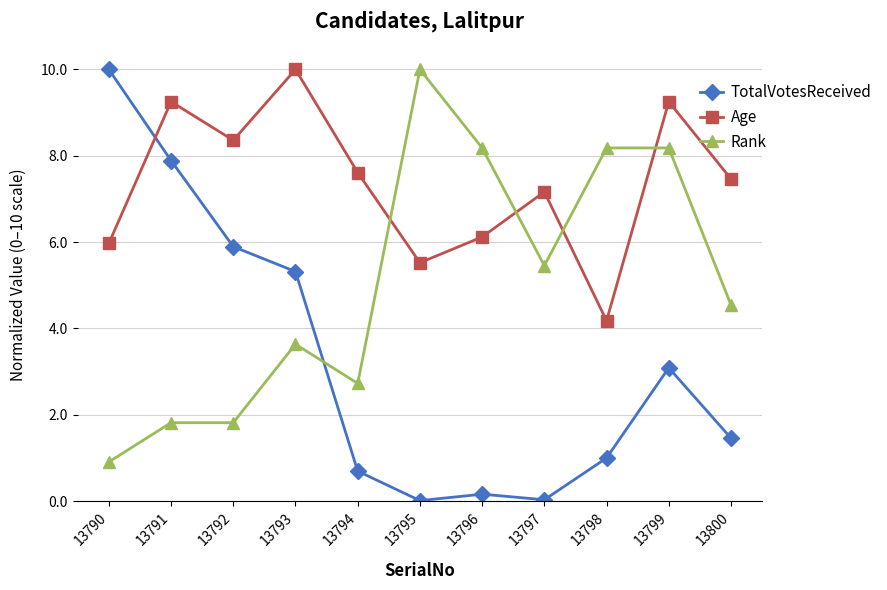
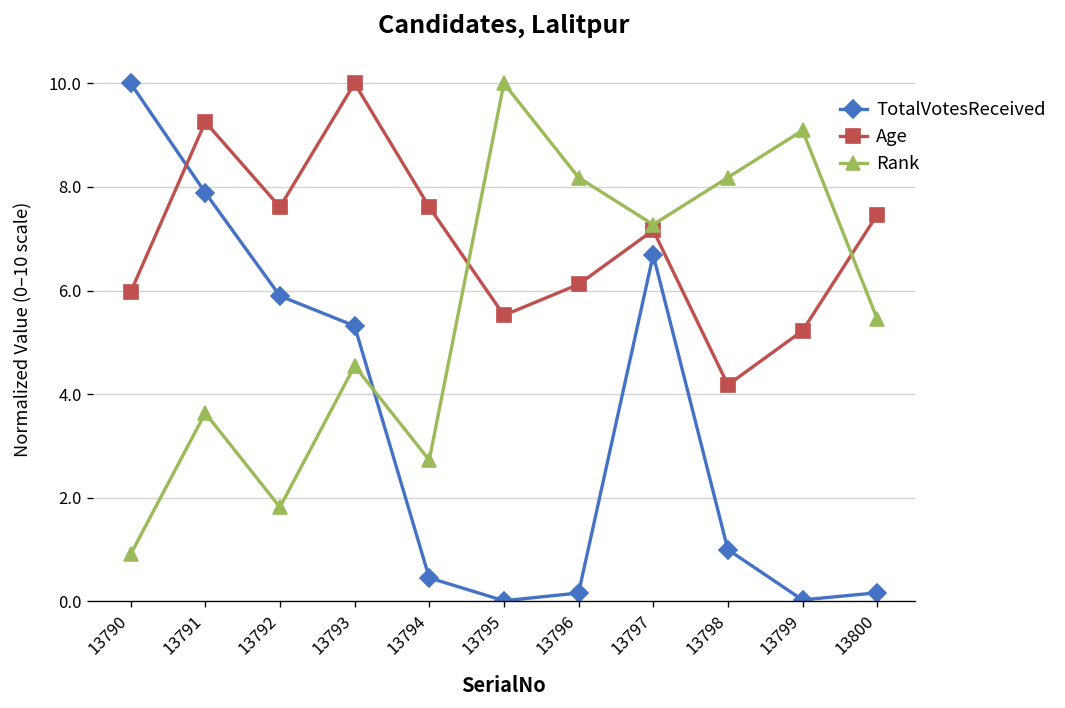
Rank, 13791: 1.8 -> 3.6
Age, 13792: 8.4 -> 7.6
Rank, 13793: 3.6 -> 4.5
TotalVotesReceived, 13794: 0.7 -> 0.5
TotalVotesReceived, 13797: 0.0 -> 6.7
Rank, 13797: 5.5 -> 7.3
TotalVotesReceived, 13799: 3.1 -> 0.0
Age, 13799: 9.3 -> 5.2
Rank, 13799: 8.2 -> 9.1
TotalVotesReceived, 13800: 1.5 -> 0.2
Rank, 13800: 4.5 -> 5.5
